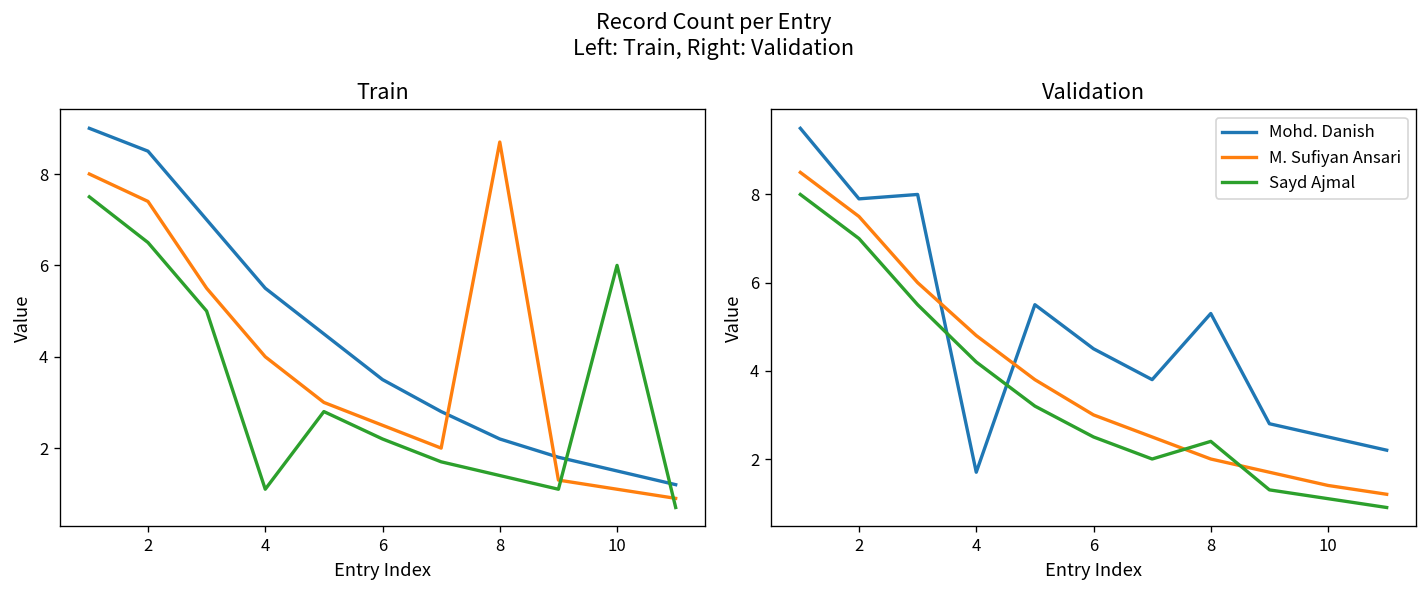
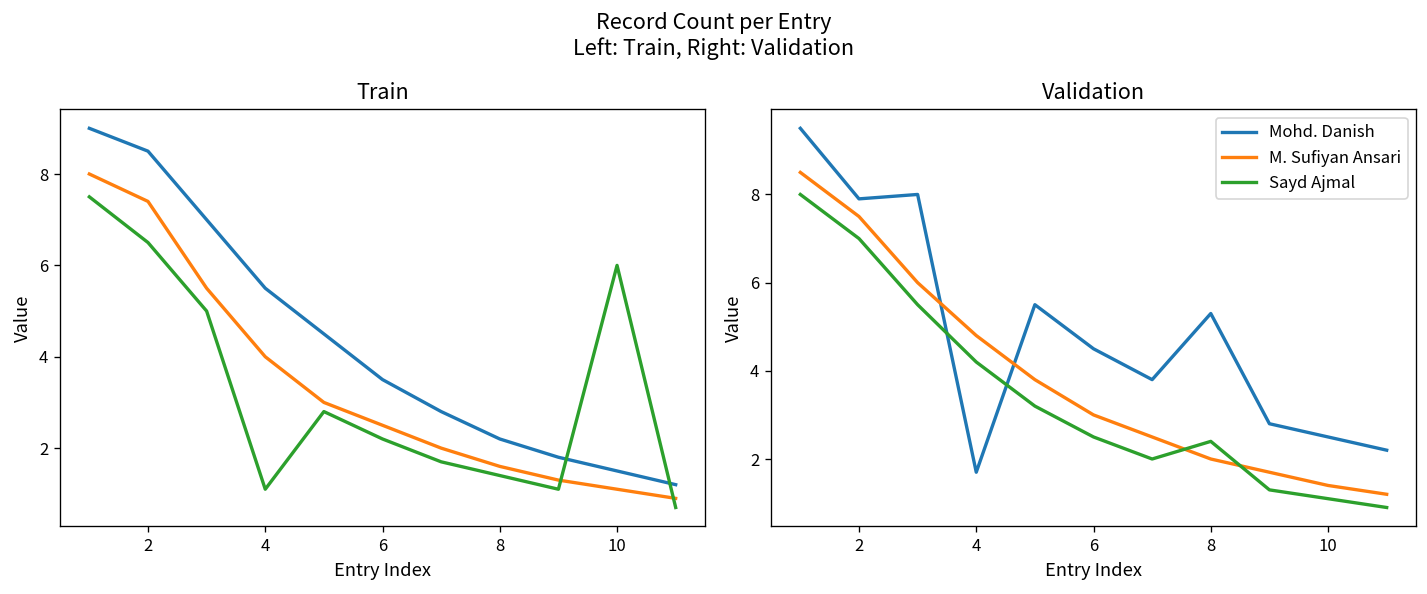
Train, M. Sufiyan Ansari, 8: 8.7 -> 1.6
